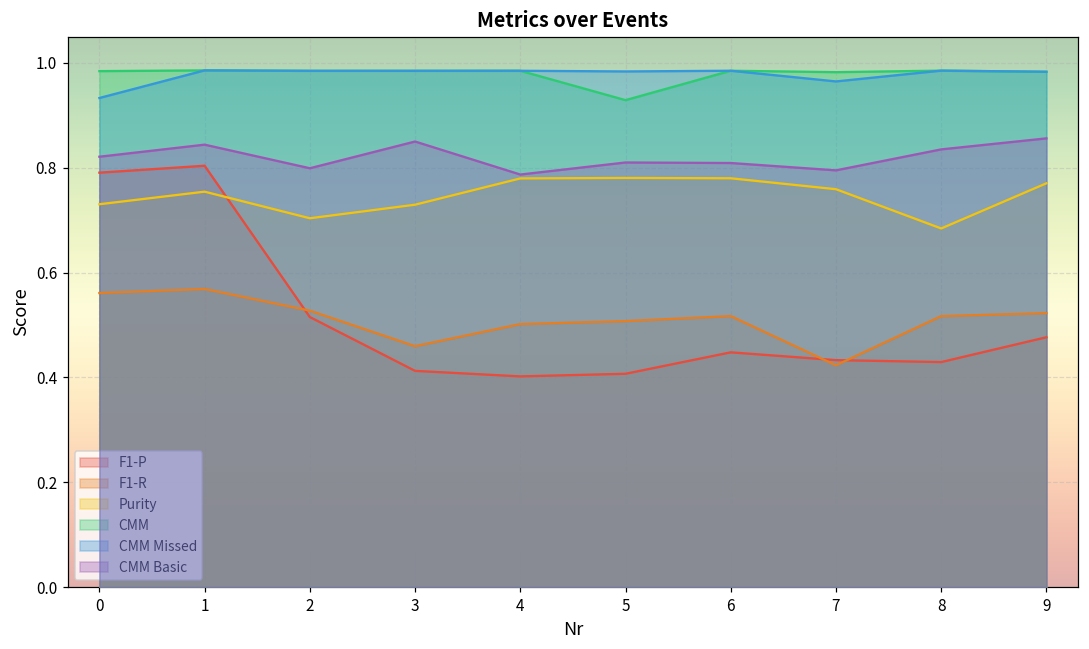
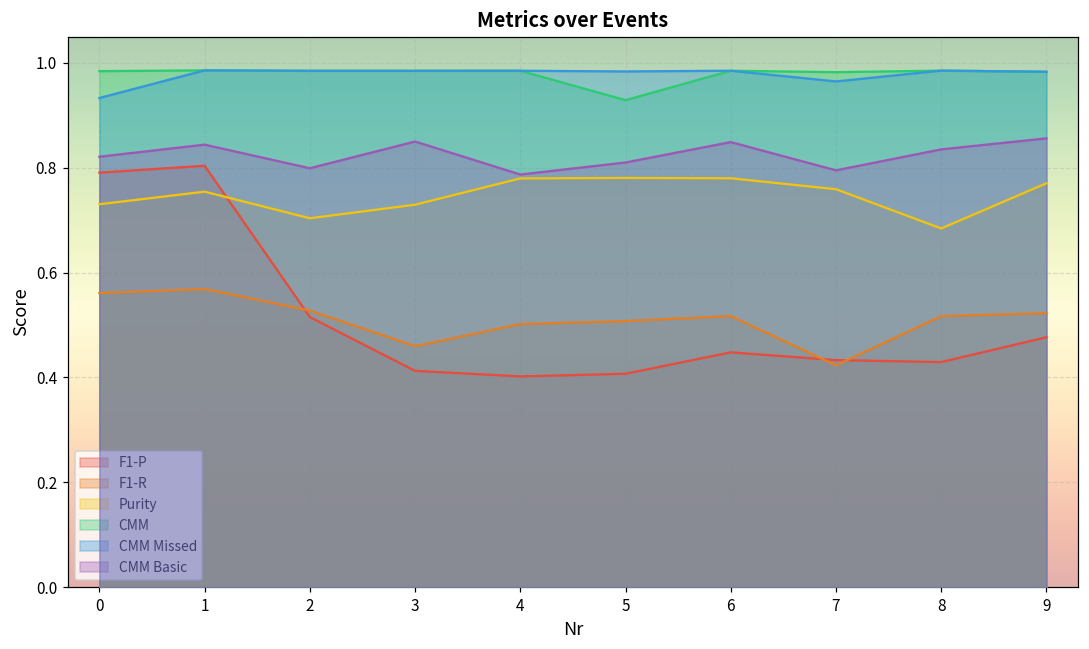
CMM Basic, 6: 0.81 -> 0.85
